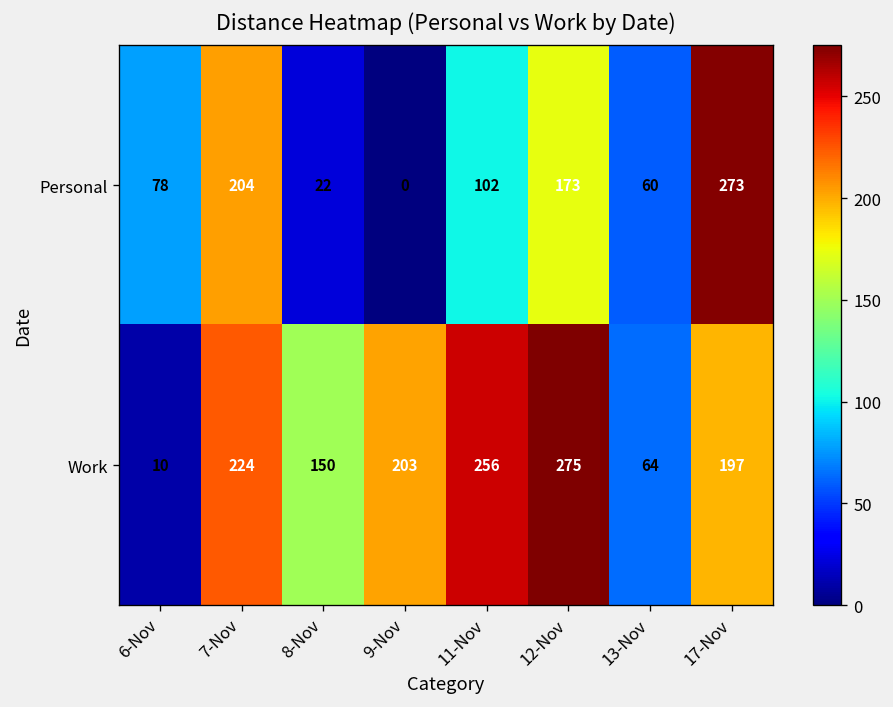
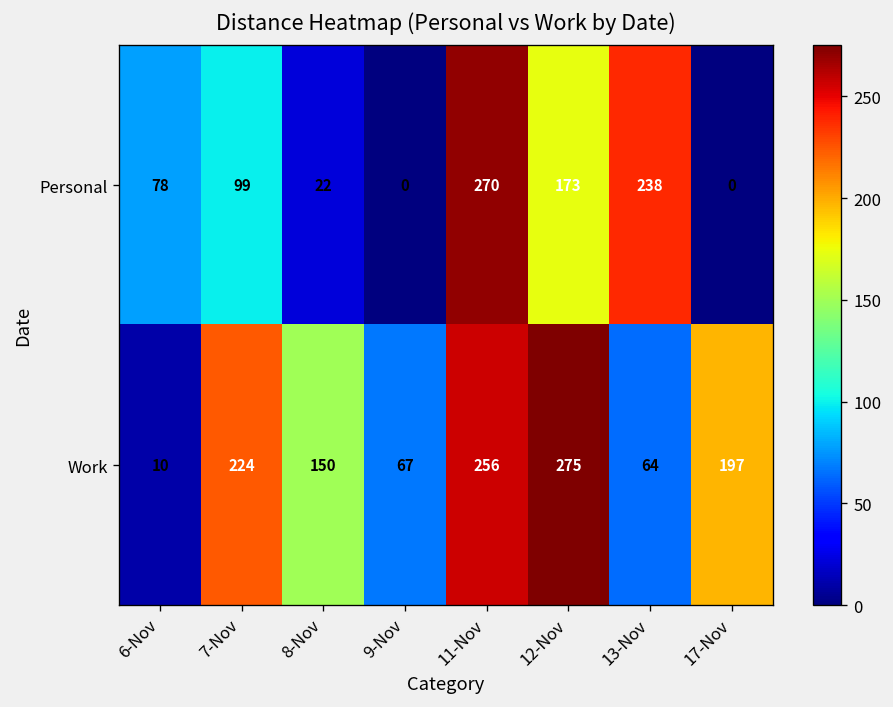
Personal, 7-Nov: 204 -> 99
Personal, 11-Nov: 102 -> 270
Personal, 13-Nov: 60 -> 238
Personal, 17-Nov: 273 -> 0
Work, 9-Nov: 203 -> 67
